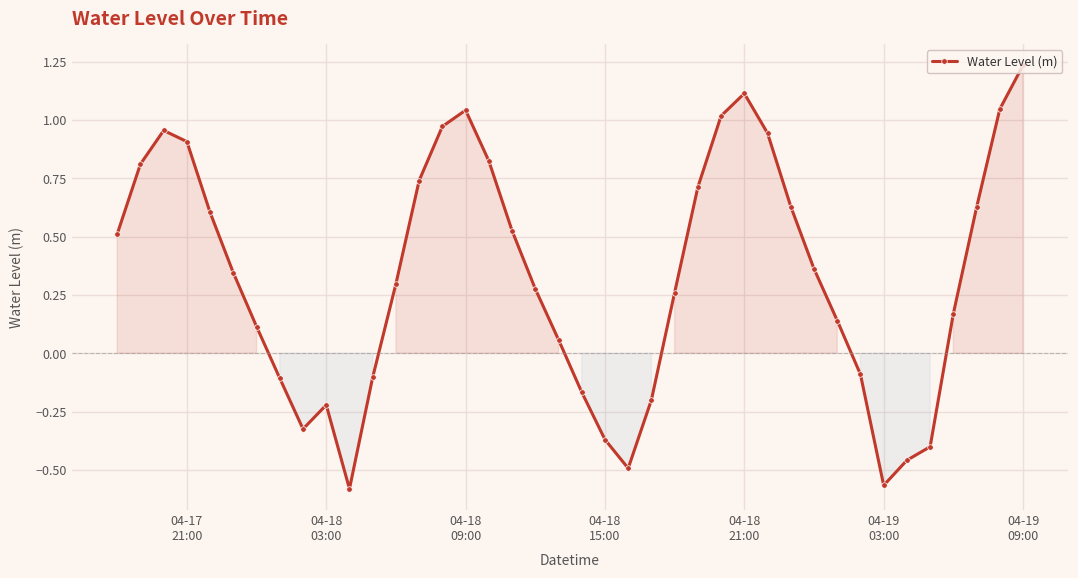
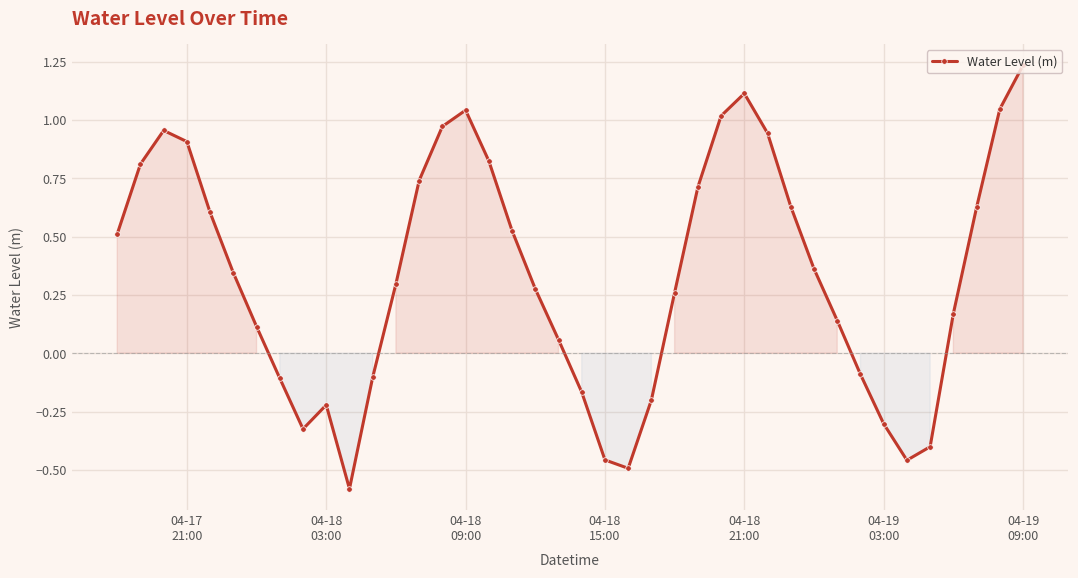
04-18 15:00: -0.37 -> -0.46
04-19 03:00: -0.57 -> -0.30
